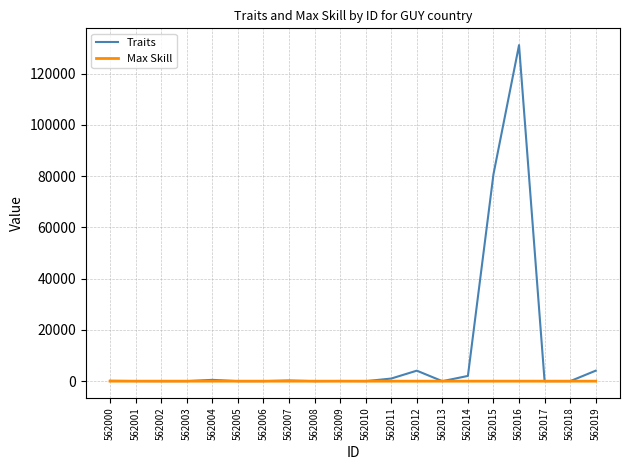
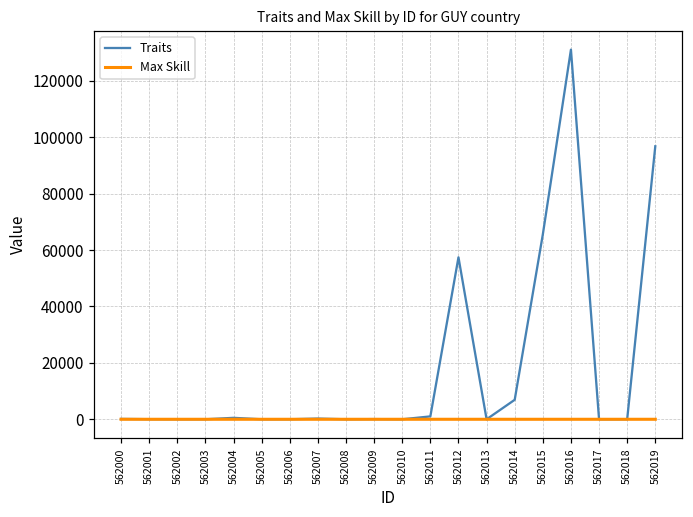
Traits, 562012: 4000 -> 57000
Traits, 562014: 2000 -> 7000
Traits, 562015: 81000 -> 66000
Traits, 562019: 4000 -> 97000
